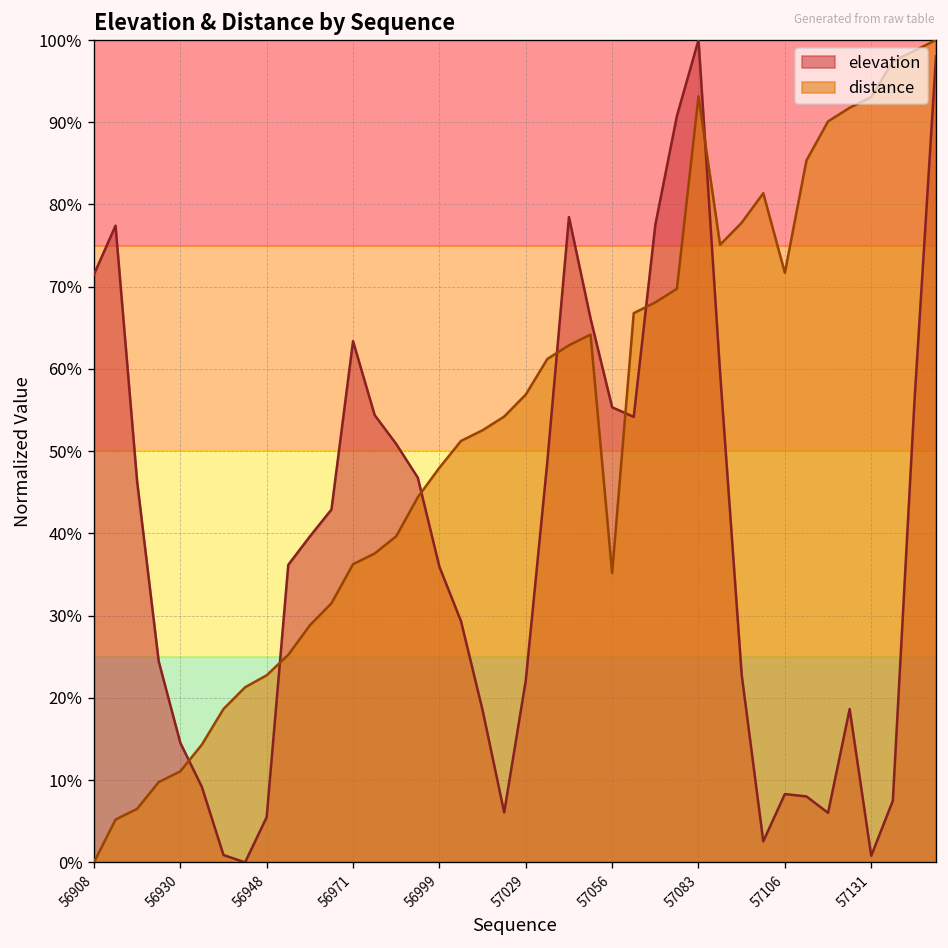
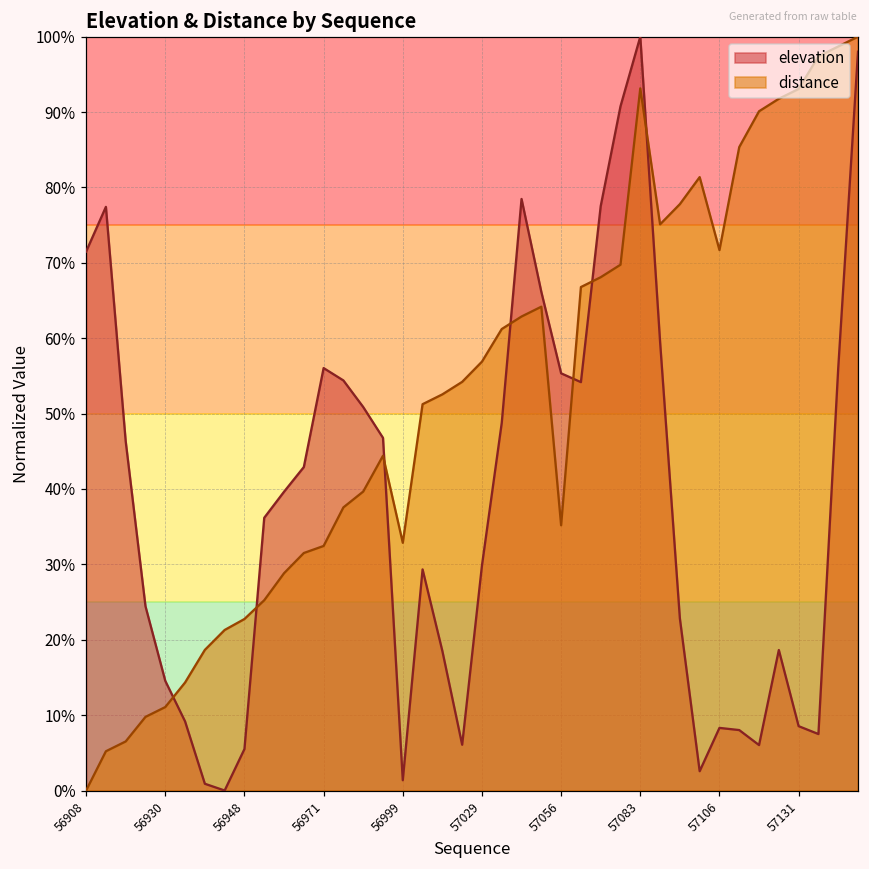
elevation, 56971: 63% -> 56%
distance, 56971: 36% -> 32%
elevation, 56999: 36% -> 1%
distance, 56999: 48% -> 33%
elevation, 57029: 22% -> 30%
elevation, 57131: 1% -> 9%
